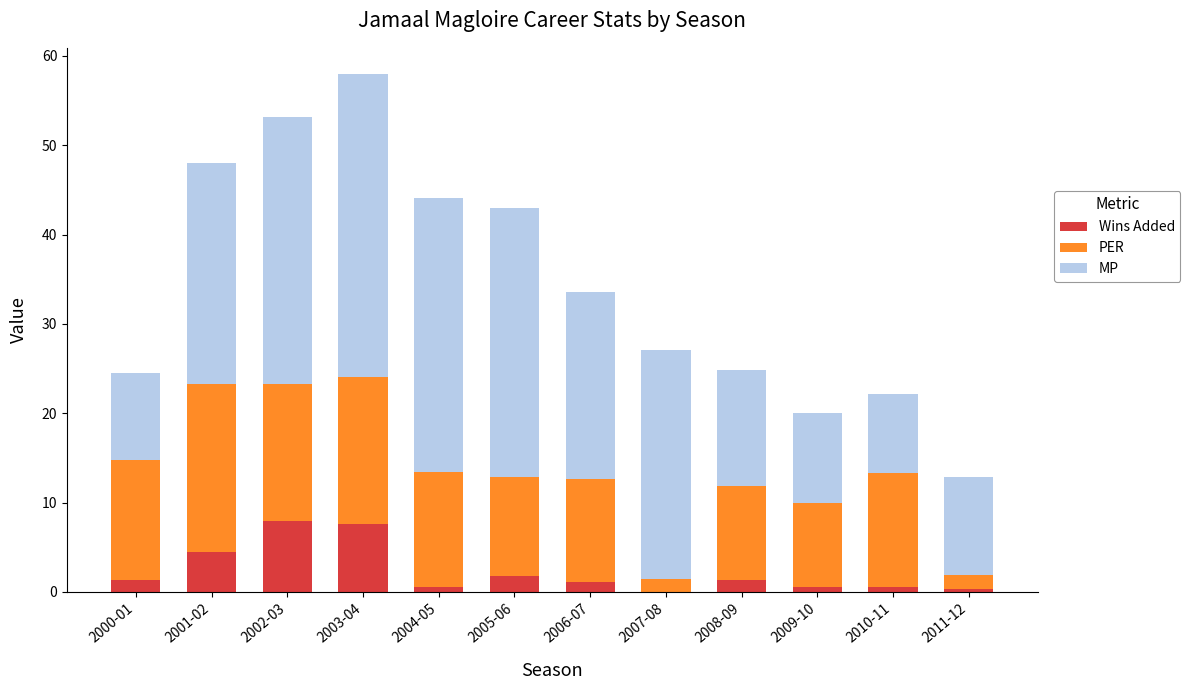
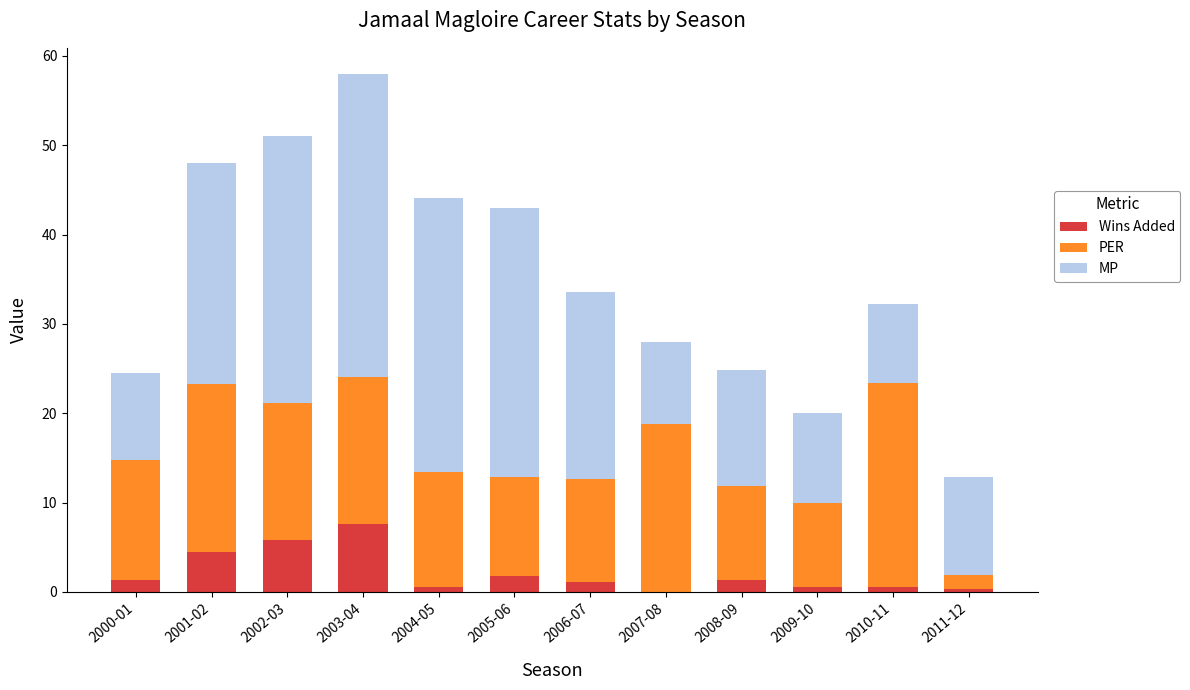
Wins Added, 2002-03: 8 -> 6
PER, 2007-08: 1 -> 19
MP, 2007-08: 26 -> 9
PER, 2010-11: 13 -> 23
